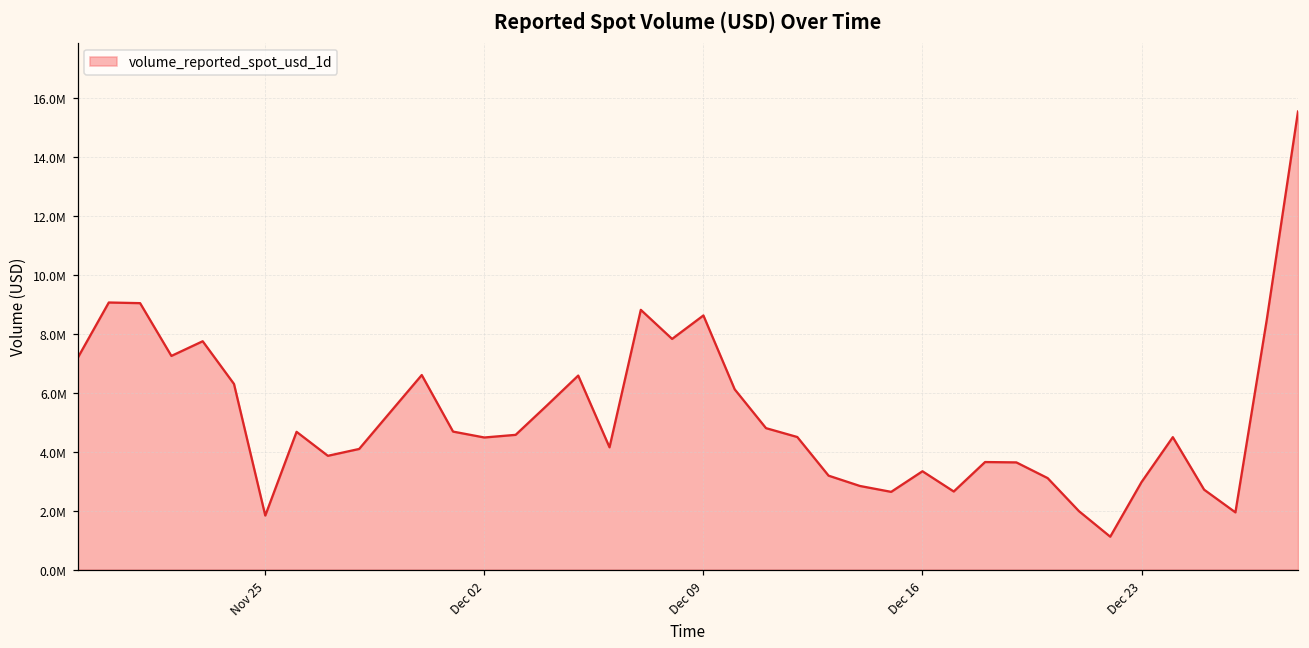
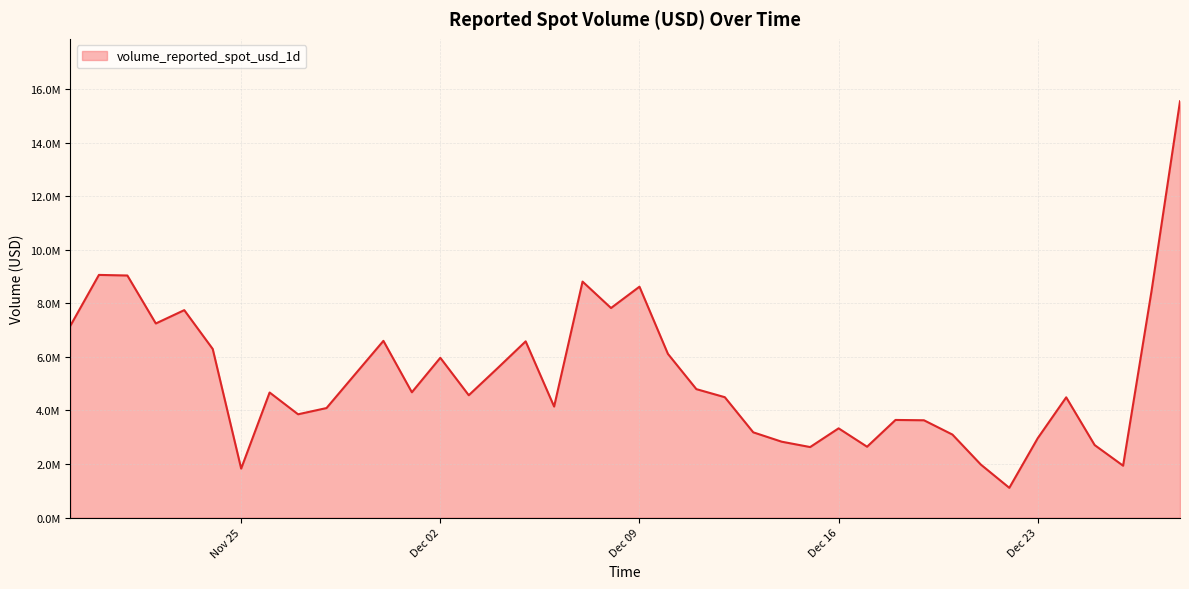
Dec 02: 4500000 -> 6000000
